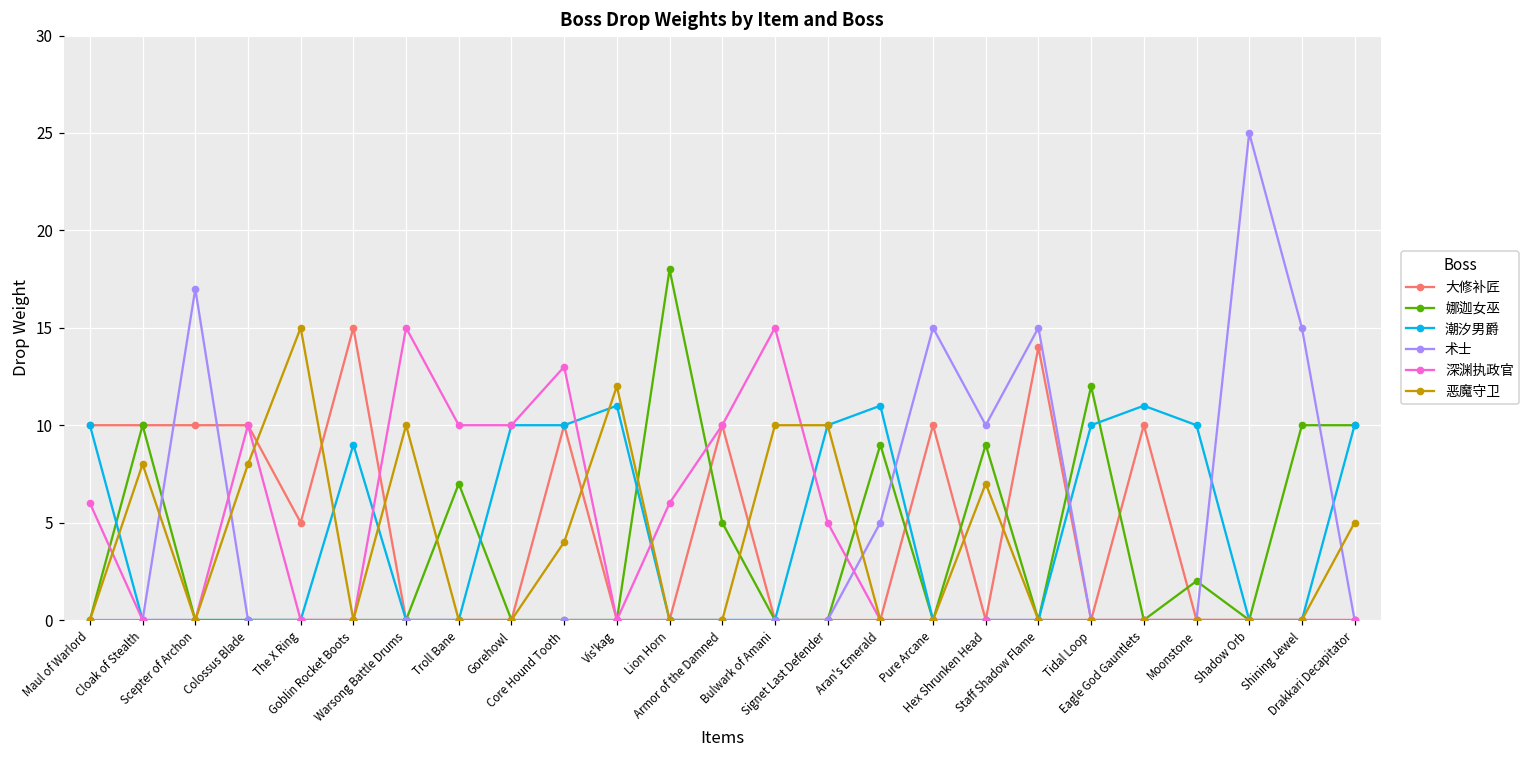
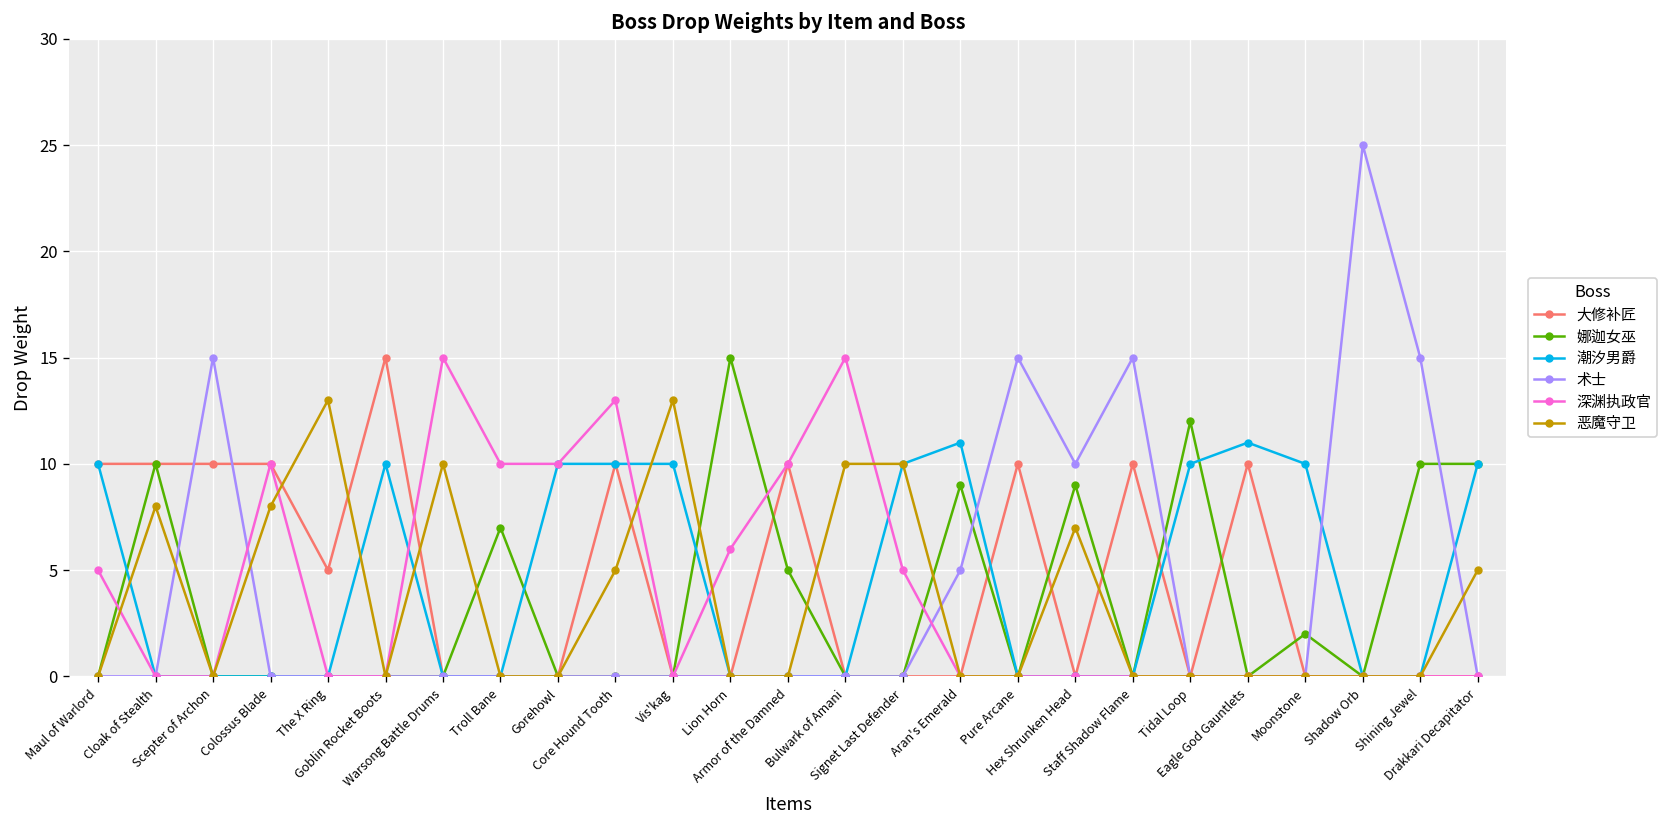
深渊执政官, Maul of Warlord: 6 -> 5
术士, Scepter of Archon: 17 -> 15
恶魔守卫, The X Ring: 15 -> 13
潮汐男爵, Goblin Rocket Boots: 9 -> 10
恶魔守卫, Core Hound Tooth: 4 -> 5
潮汐男爵, Vis'kag: 11 -> 10
恶魔守卫, Vis'kag: 12 -> 13
娜迦女巫, Lion Horn: 18 -> 15
大修补匠, Staff Shadow Flame: 14 -> 10
